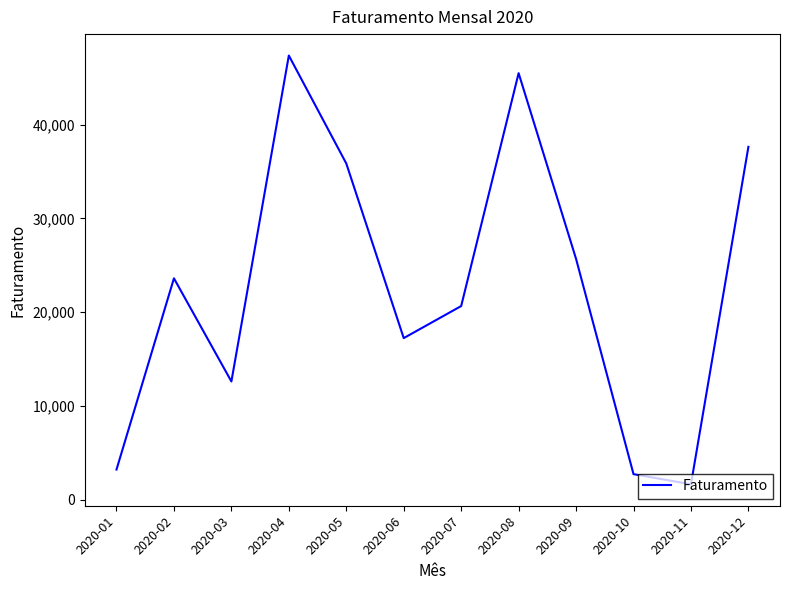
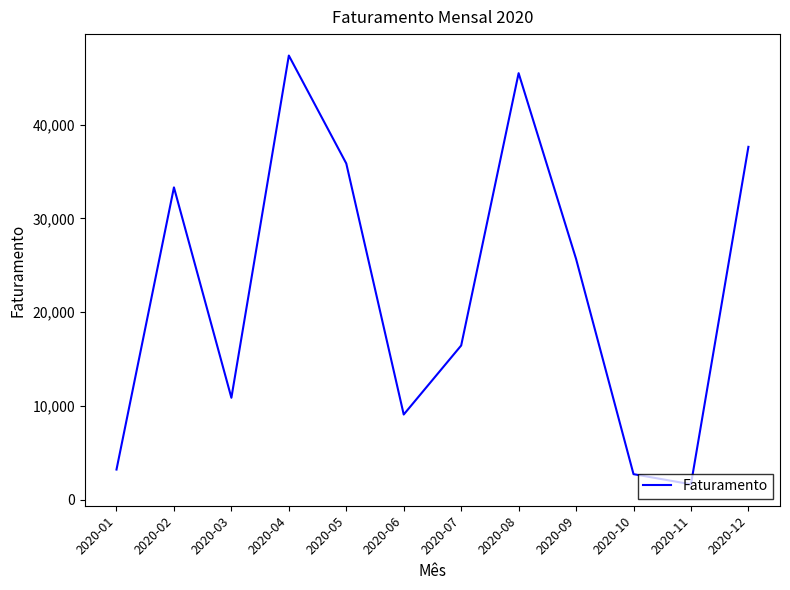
2020-02: 24,000 -> 33,000
2020-03: 13,000 -> 11,000
2020-06: 17,000 -> 9,000
2020-07: 21,000 -> 16,000
